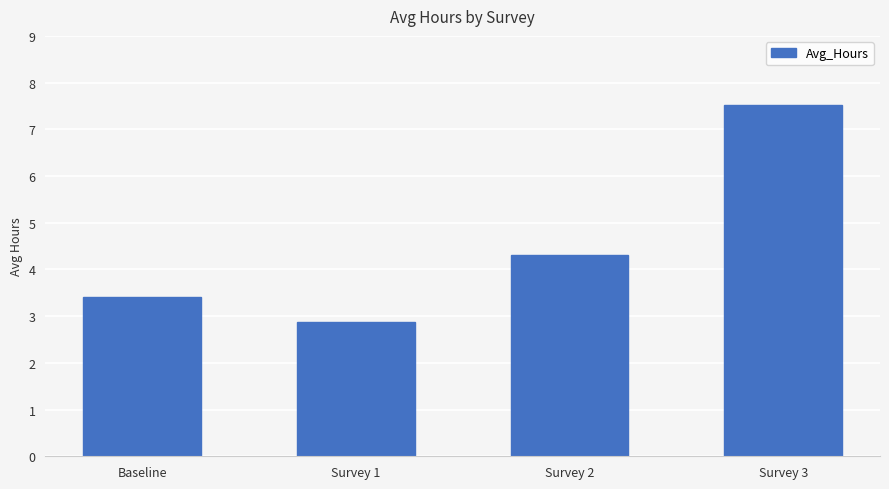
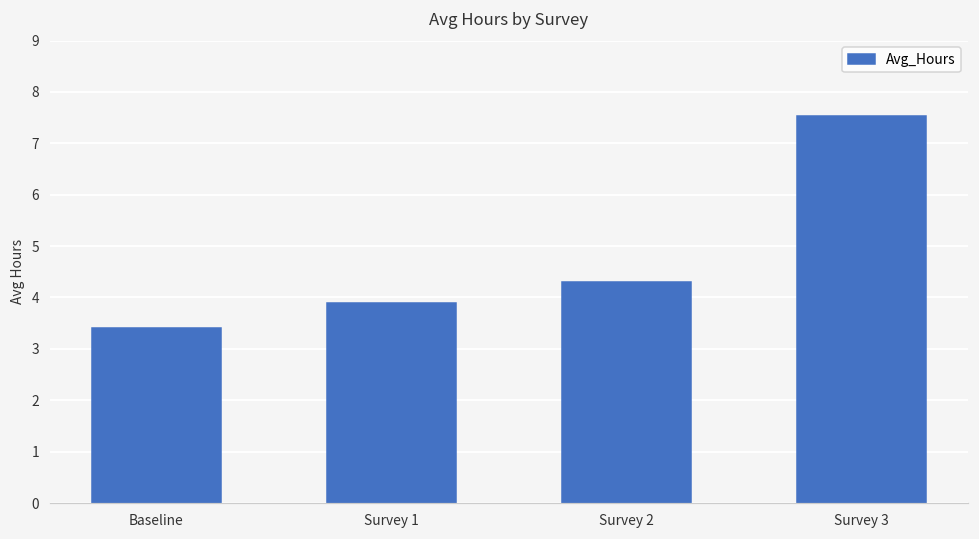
Survey 1: 2.9 -> 3.9
